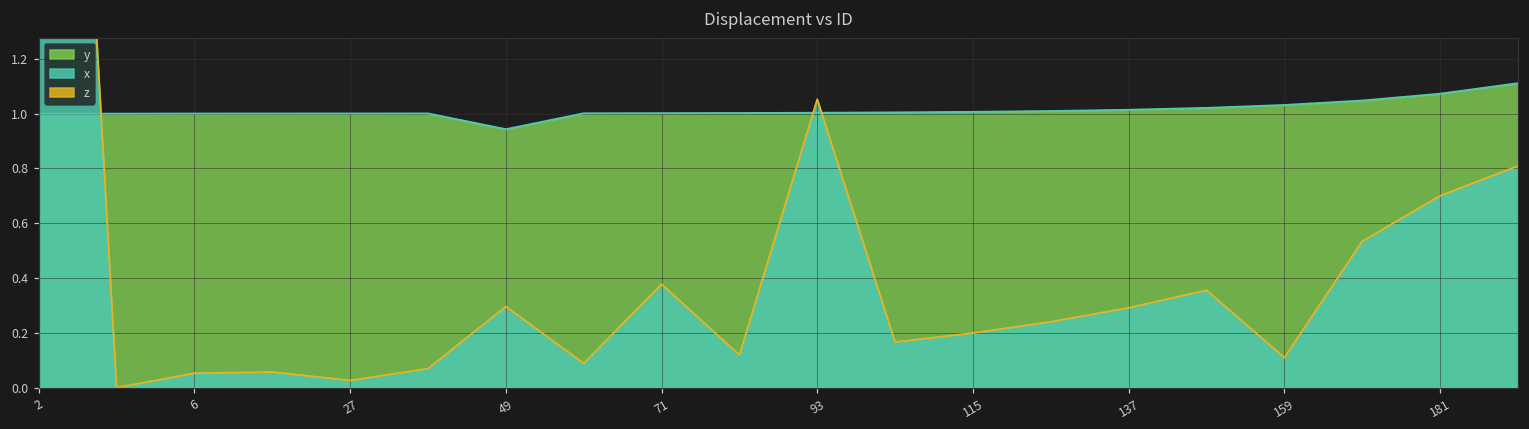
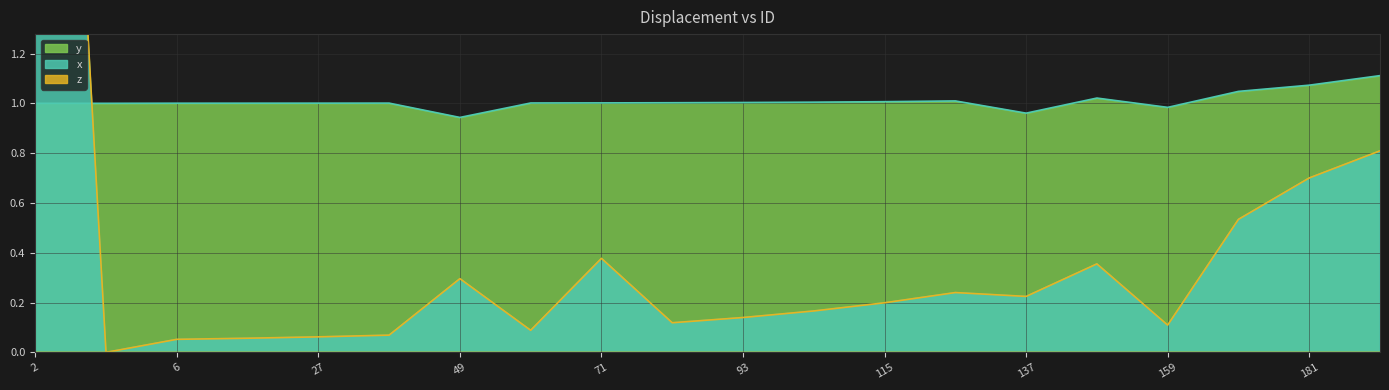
x, 27: 0.03 -> 0.06
x, 93: 1.05 -> 0.14
y, 137: 1.01 -> 0.96
x, 137: 0.29 -> 0.22
y, 159: 1.03 -> 0.98
